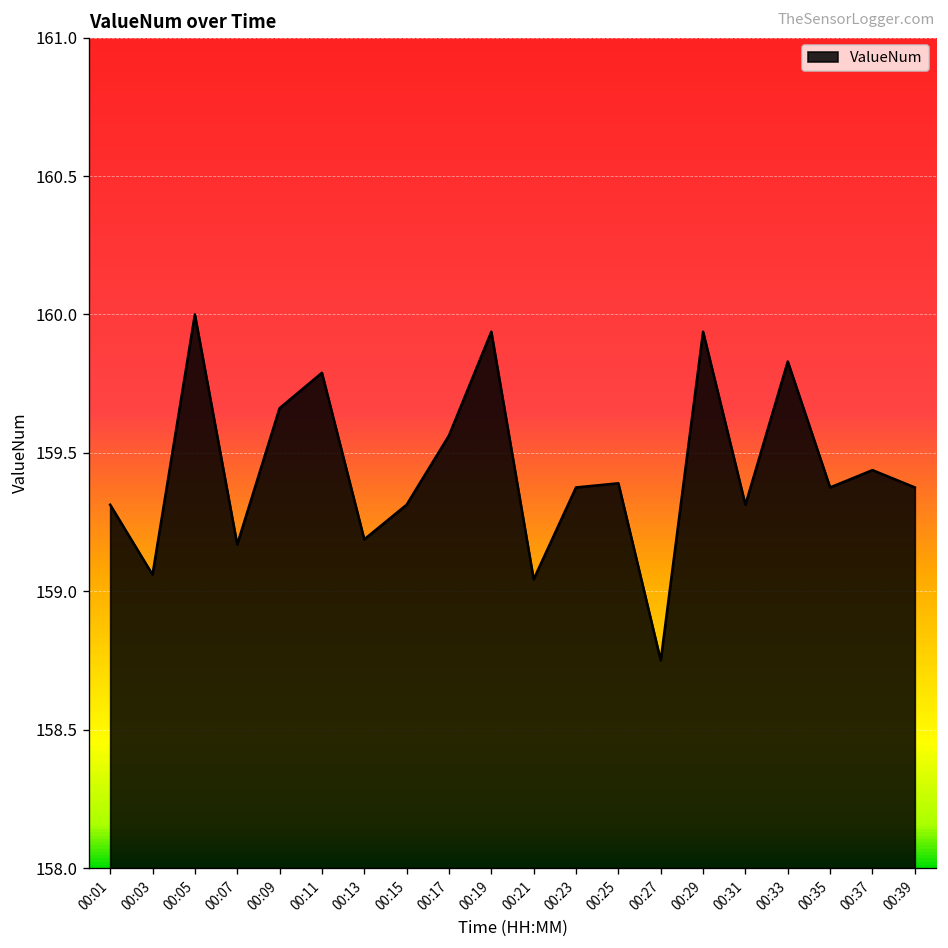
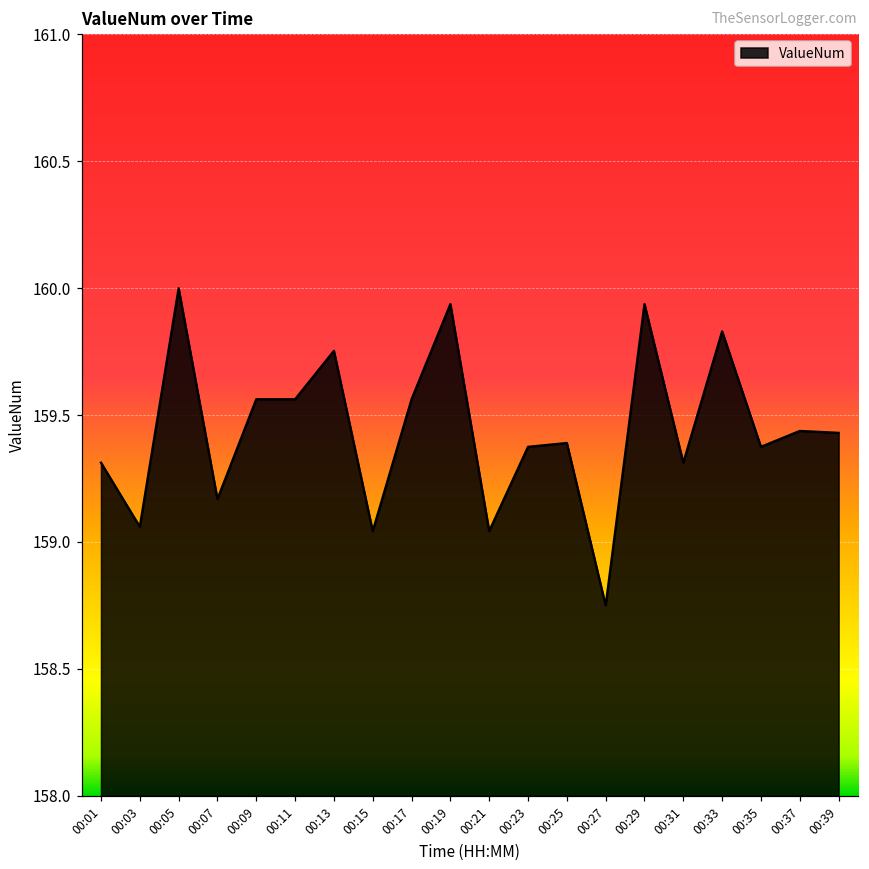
00:09: 159.66 -> 159.56
00:11: 159.79 -> 159.56
00:13: 159.19 -> 159.75
00:15: 159.31 -> 159.04
00:39: 159.38 -> 159.43
